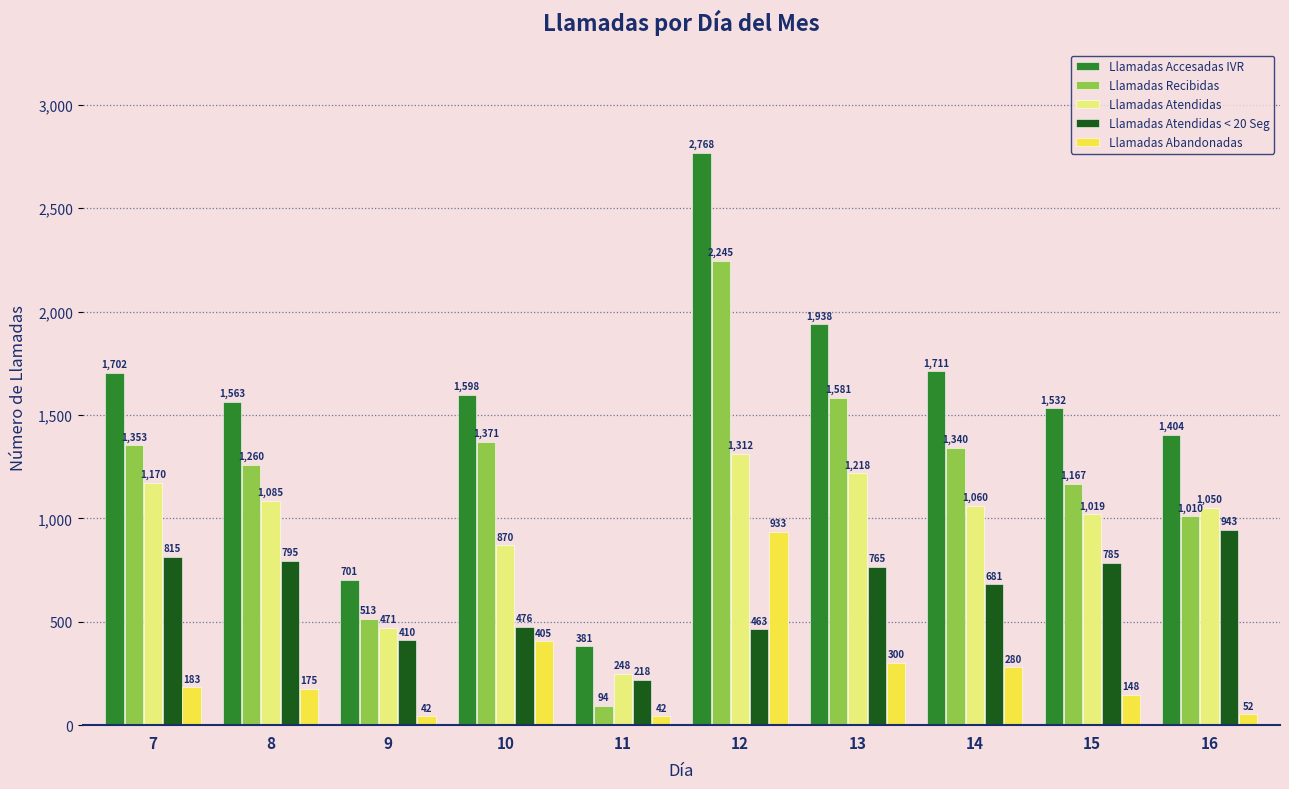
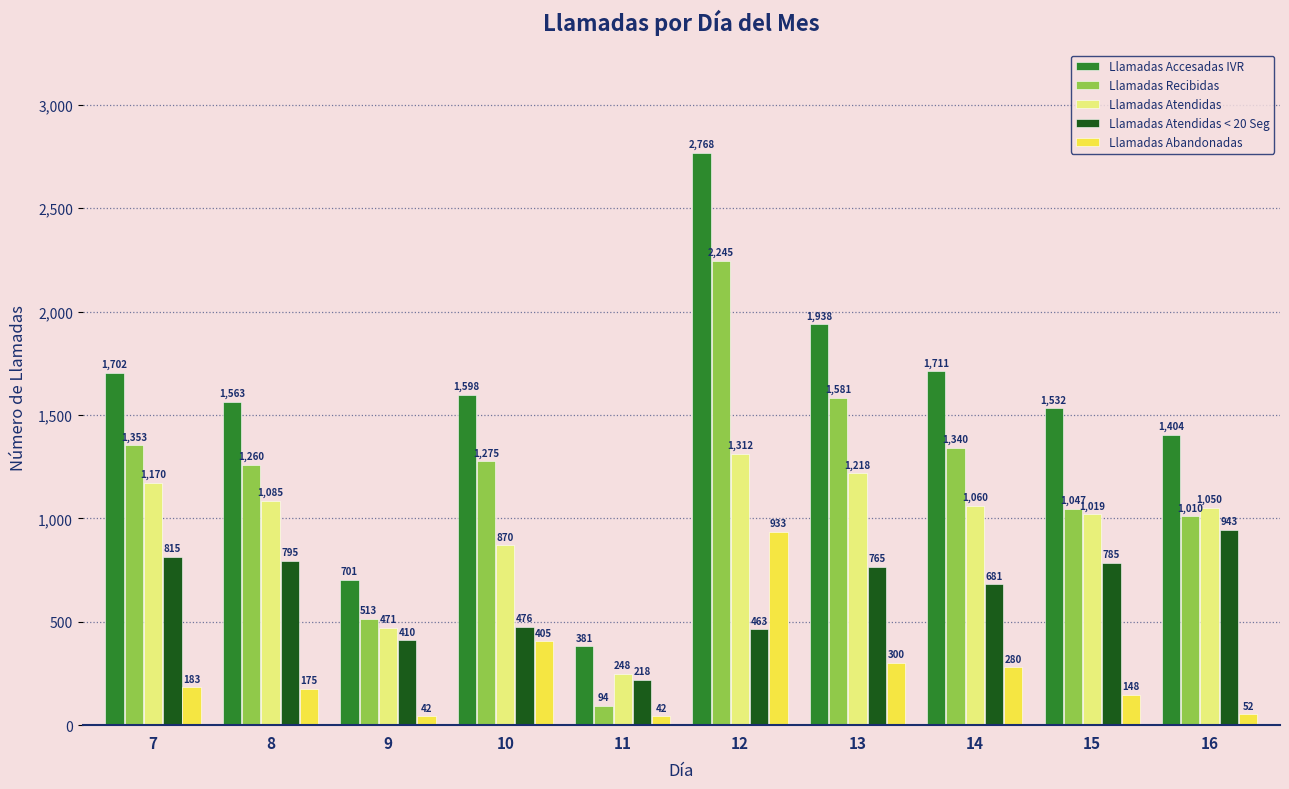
Llamadas Recibidas, 10: 1,371 -> 1,275
Llamadas Recibidas, 15: 1,167 -> 1,047
